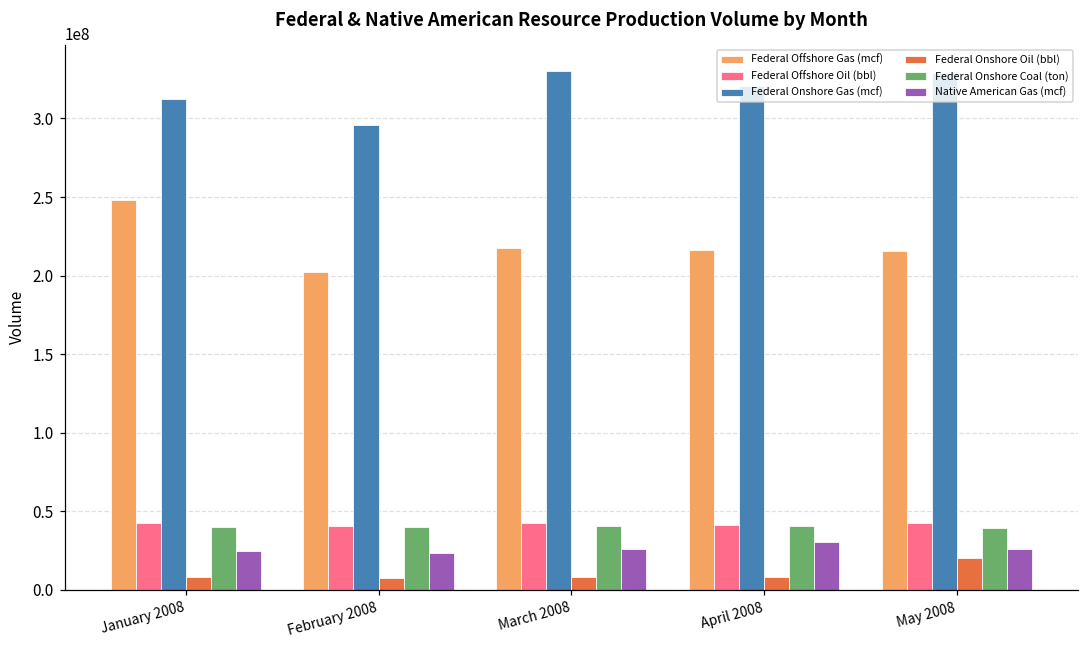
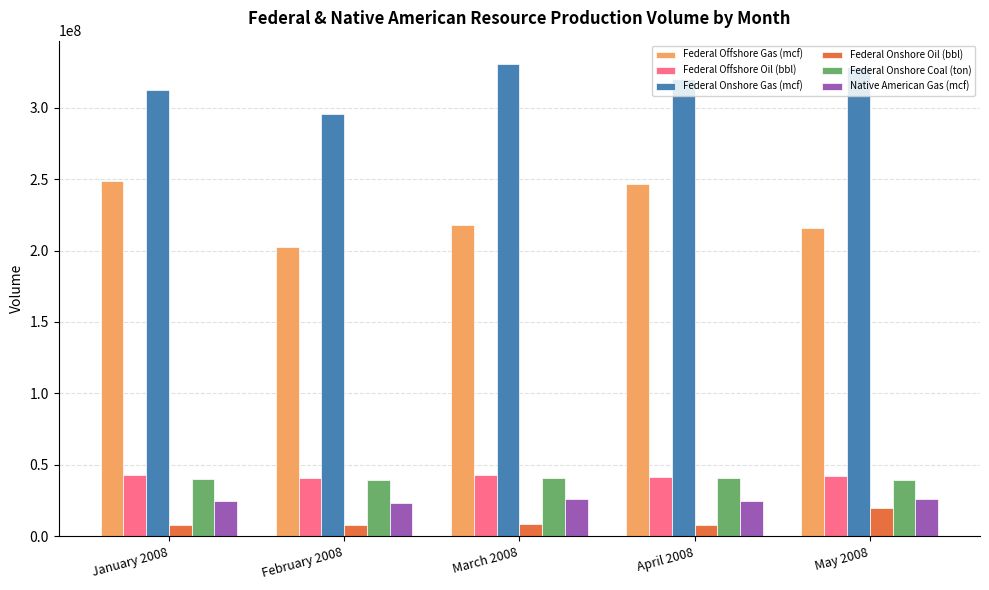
Federal Offshore Gas (mcf), April 2008: 216000000 -> 247000000
Native American Gas (mcf), April 2008: 31000000 -> 25000000
